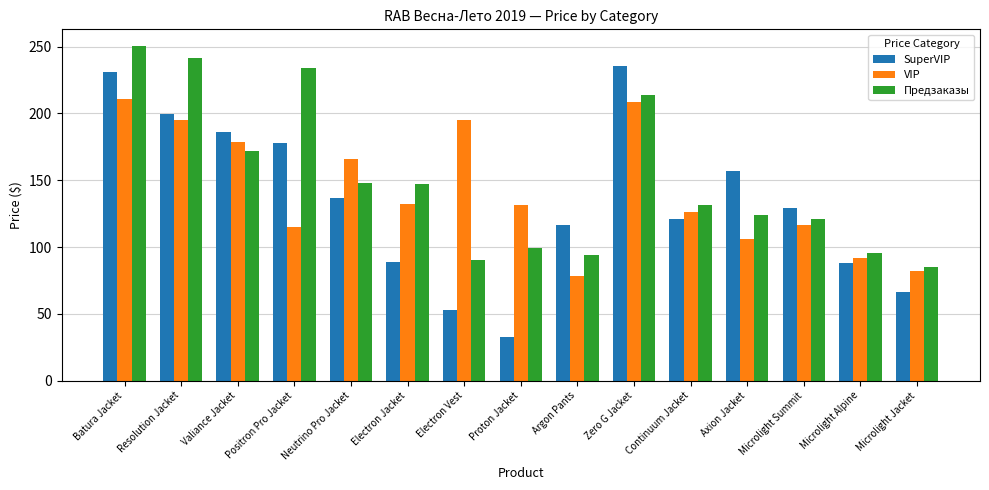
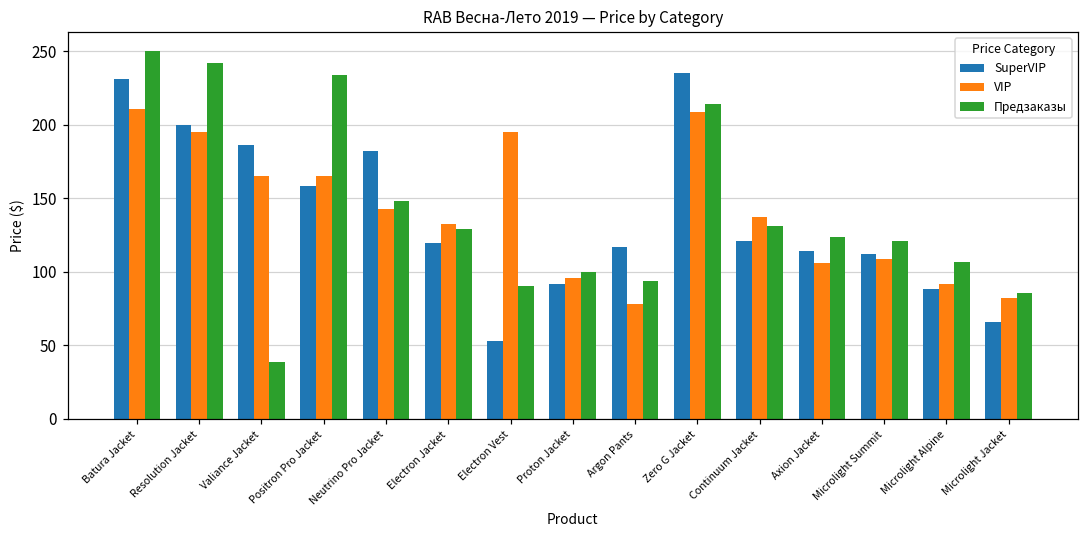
VIP, Valiance Jacket: 179 -> 165
Предзаказы, Valiance Jacket: 172 -> 39
SuperVIP, Positron Pro Jacket: 178 -> 159
VIP, Positron Pro Jacket: 115 -> 165
SuperVIP, Neutrino Pro Jacket: 137 -> 182
VIP, Neutrino Pro Jacket: 166 -> 142
SuperVIP, Electron Jacket: 89 -> 119
Предзаказы, Electron Jacket: 147 -> 129
SuperVIP, Proton Jacket: 32 -> 92
VIP, Proton Jacket: 131 -> 96
VIP, Continuum Jacket: 126 -> 137
SuperVIP, Axion Jacket: 157 -> 114
SuperVIP, Microlight Summit: 129 -> 112
VIP, Microlight Summit: 116 -> 109
Предзаказы, Microlight Alpine: 96 -> 107
